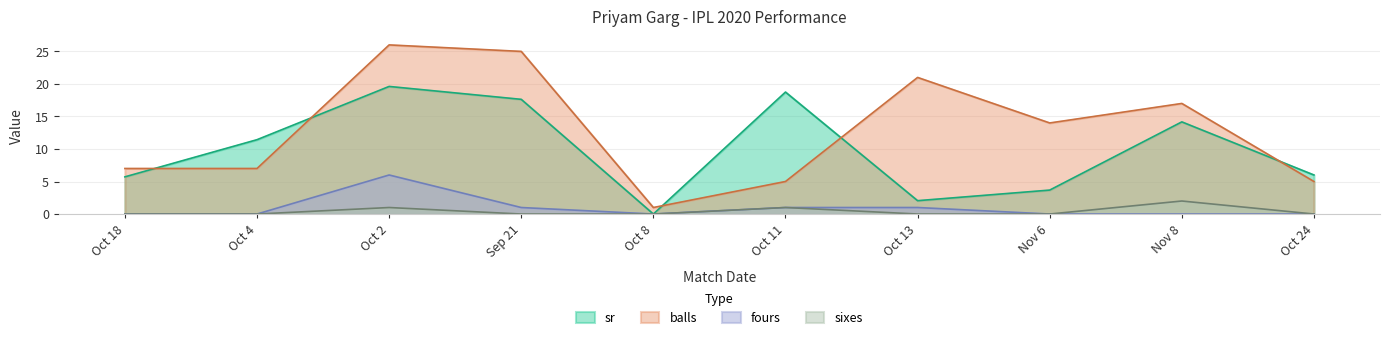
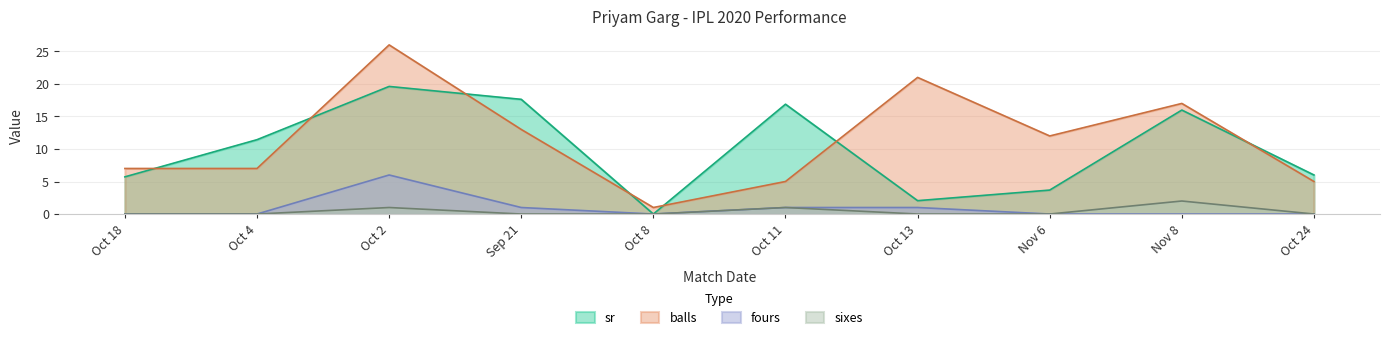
balls, Sep 21: 25 -> 13
sr, Oct 11: 19 -> 17
balls, Nov 6: 14 -> 12
sr, Nov 8: 14 -> 16
